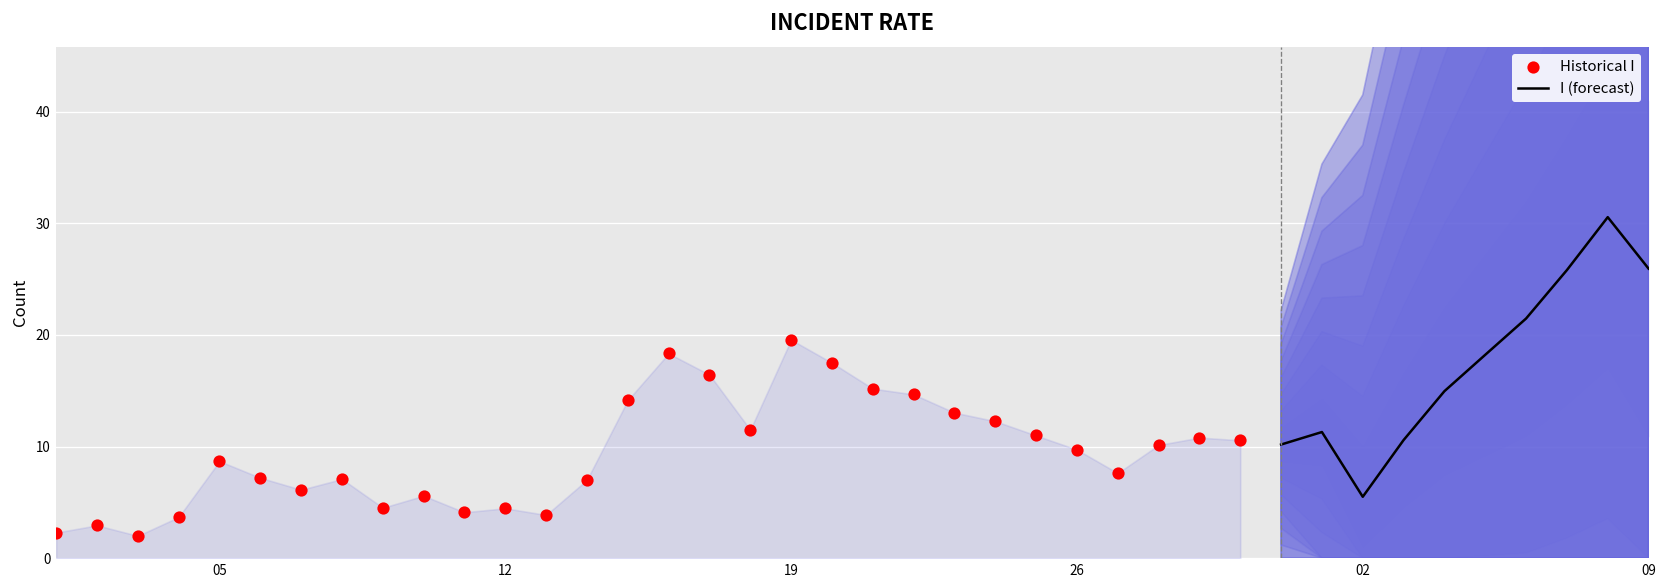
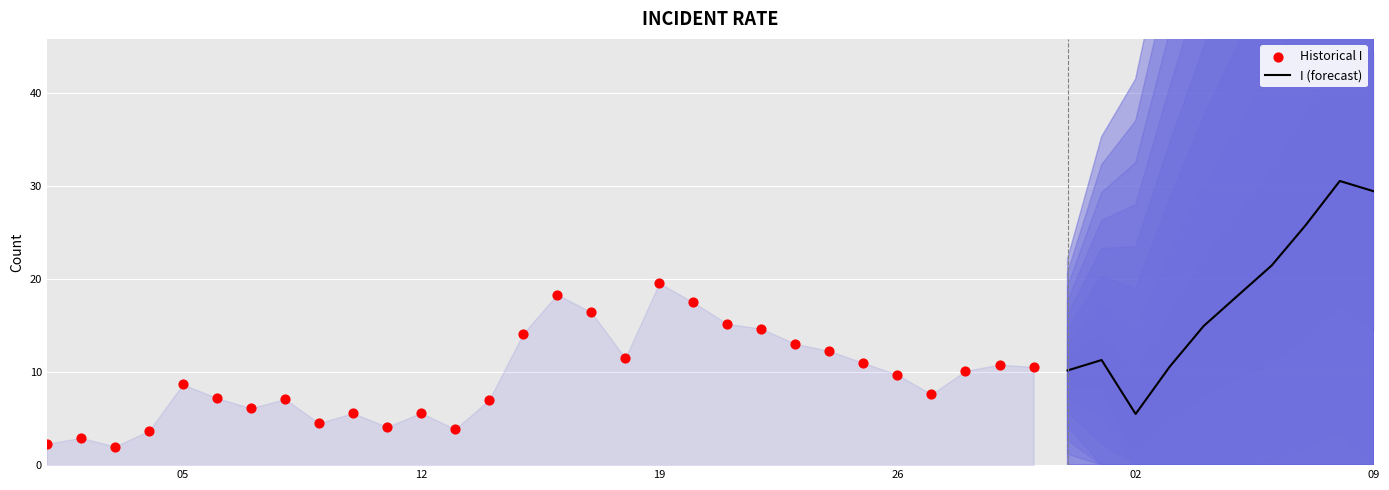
Historical I, 12: 4 -> 6
I (forecast), 09: 26 -> 29
